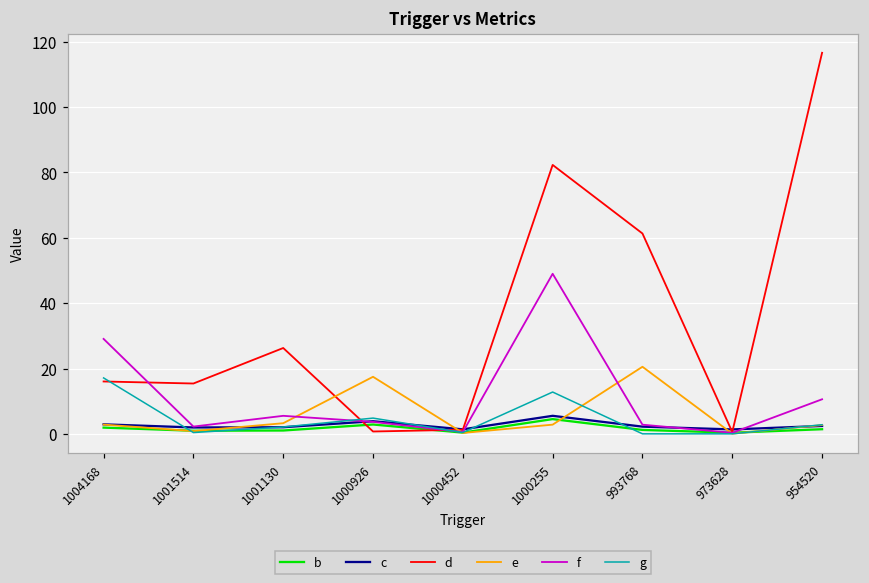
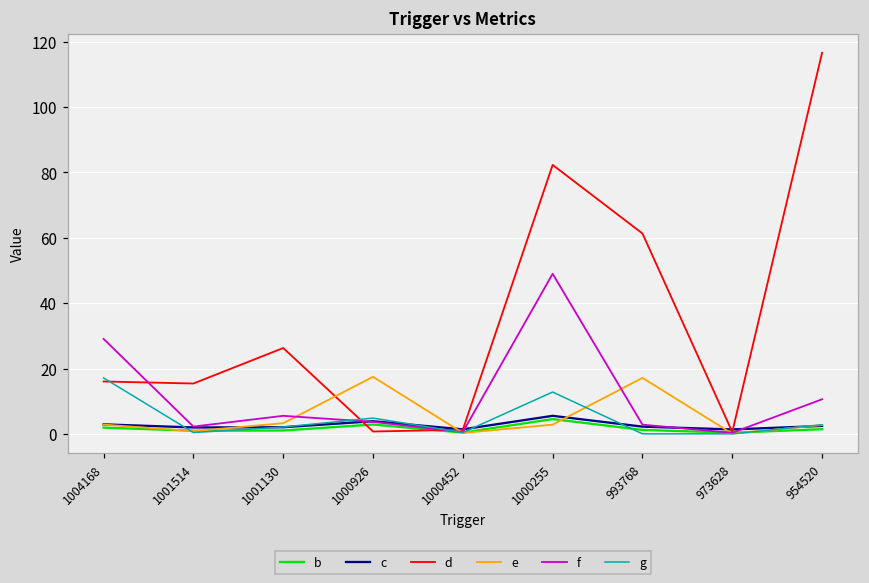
e, 993768: 21 -> 17
